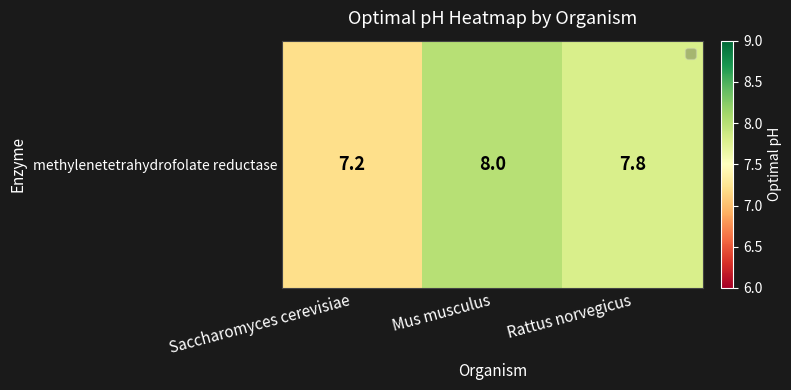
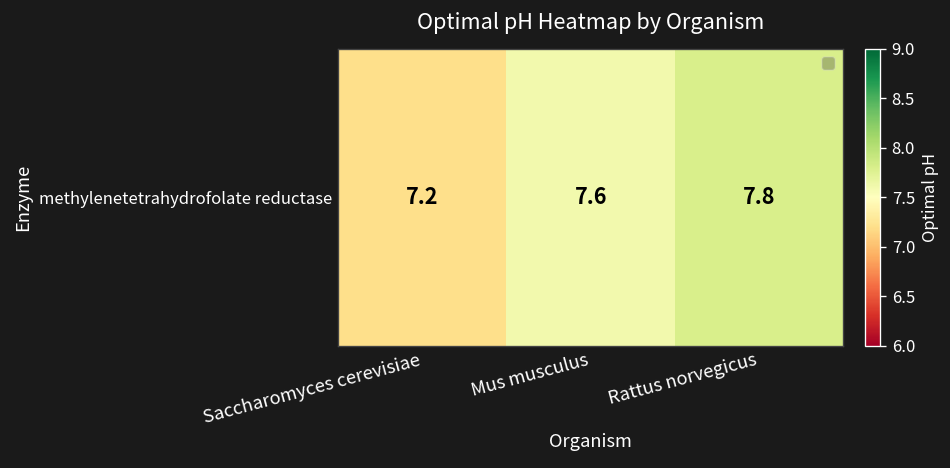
methylenetetrahydrofolate reductase, Mus musculus: 8.0 -> 7.6
